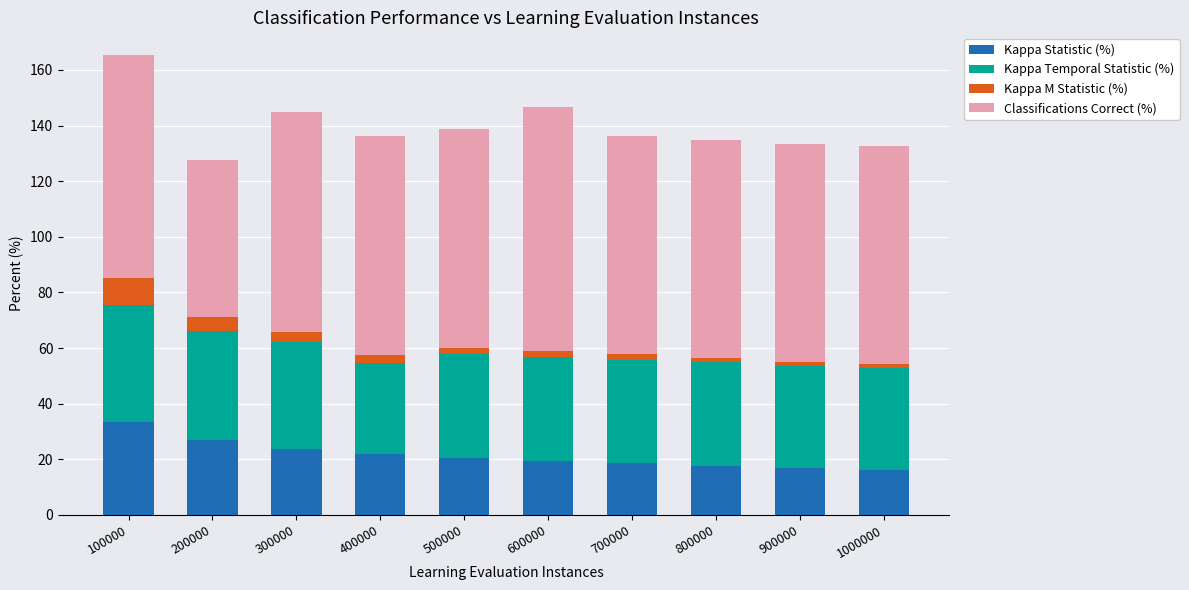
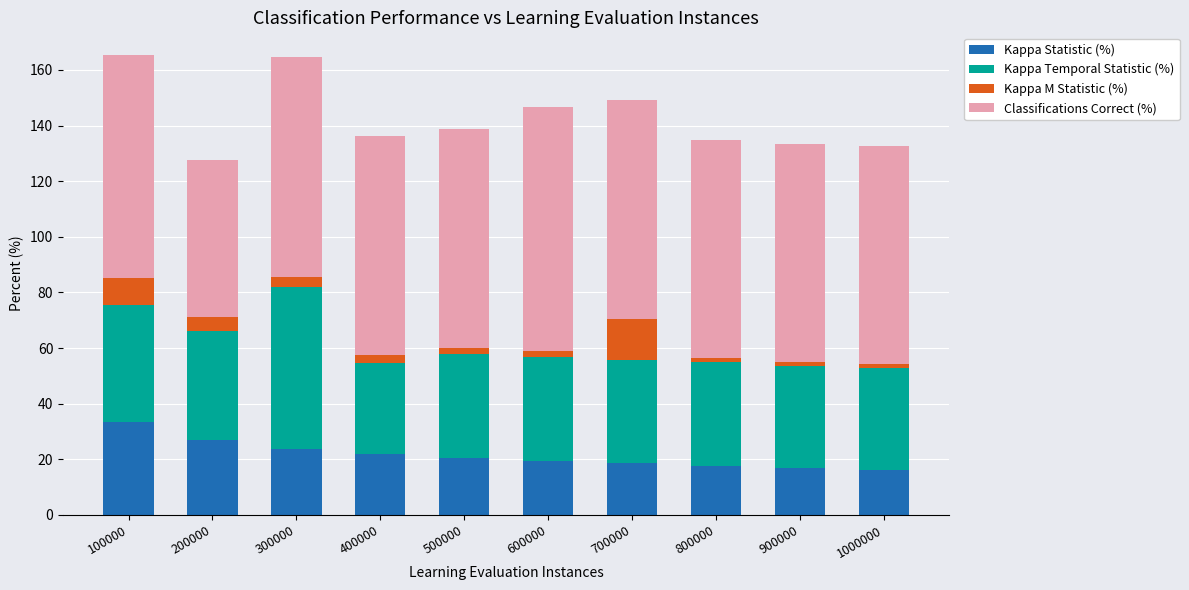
Kappa Temporal Statistic (%), 300000: 38 -> 58
Kappa M Statistic (%), 700000: 2 -> 15
